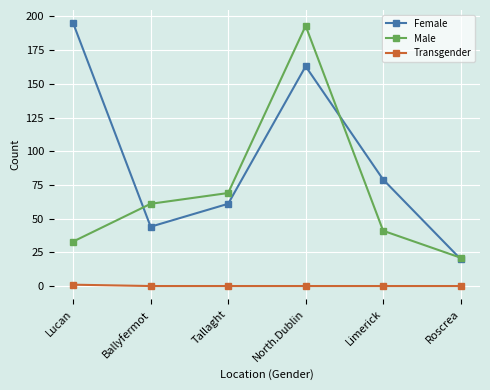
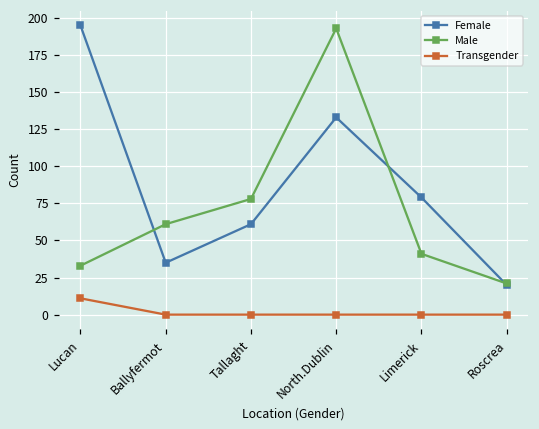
Transgender, Lucan: 1 -> 11
Female, Ballyfermot: 44 -> 35
Male, Tallaght: 69 -> 78
Female, North.Dublin: 163 -> 133
